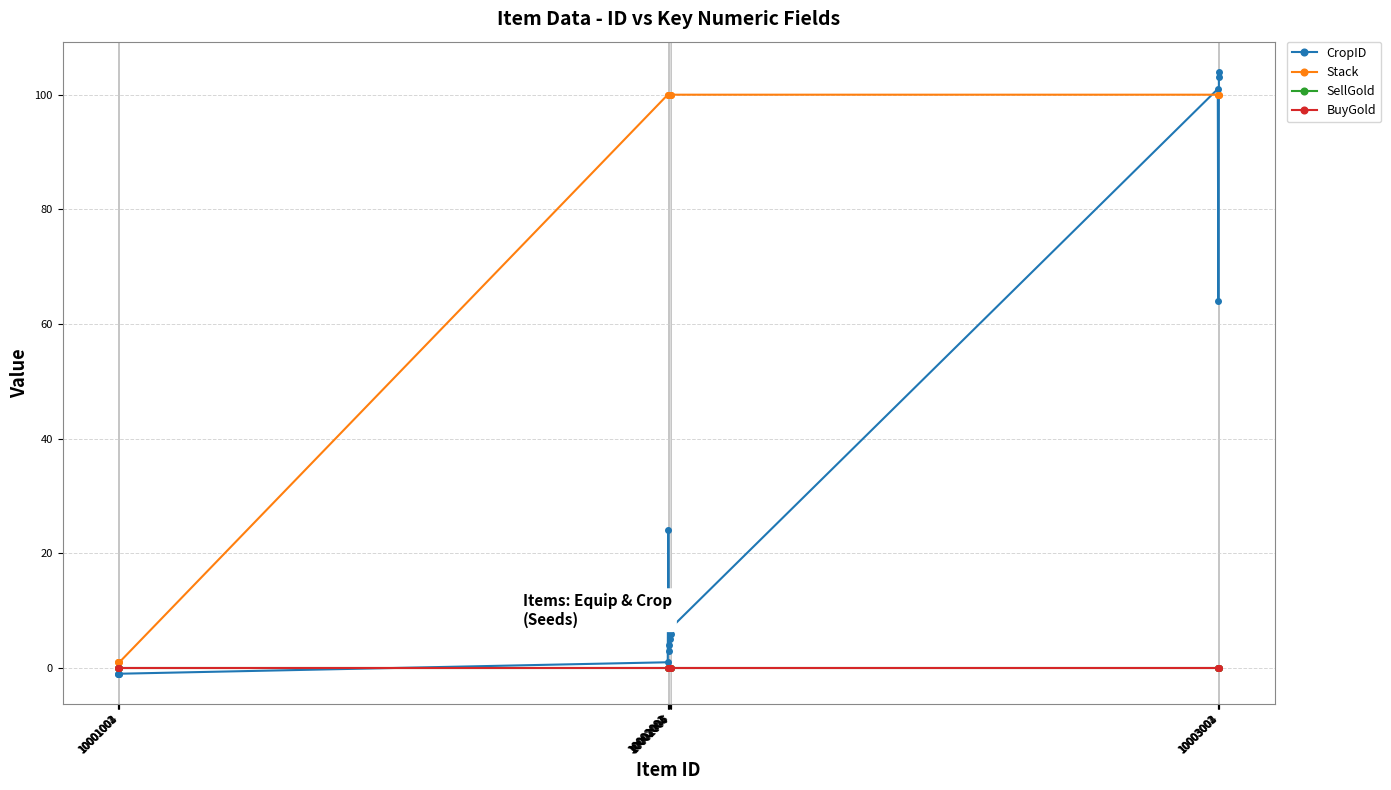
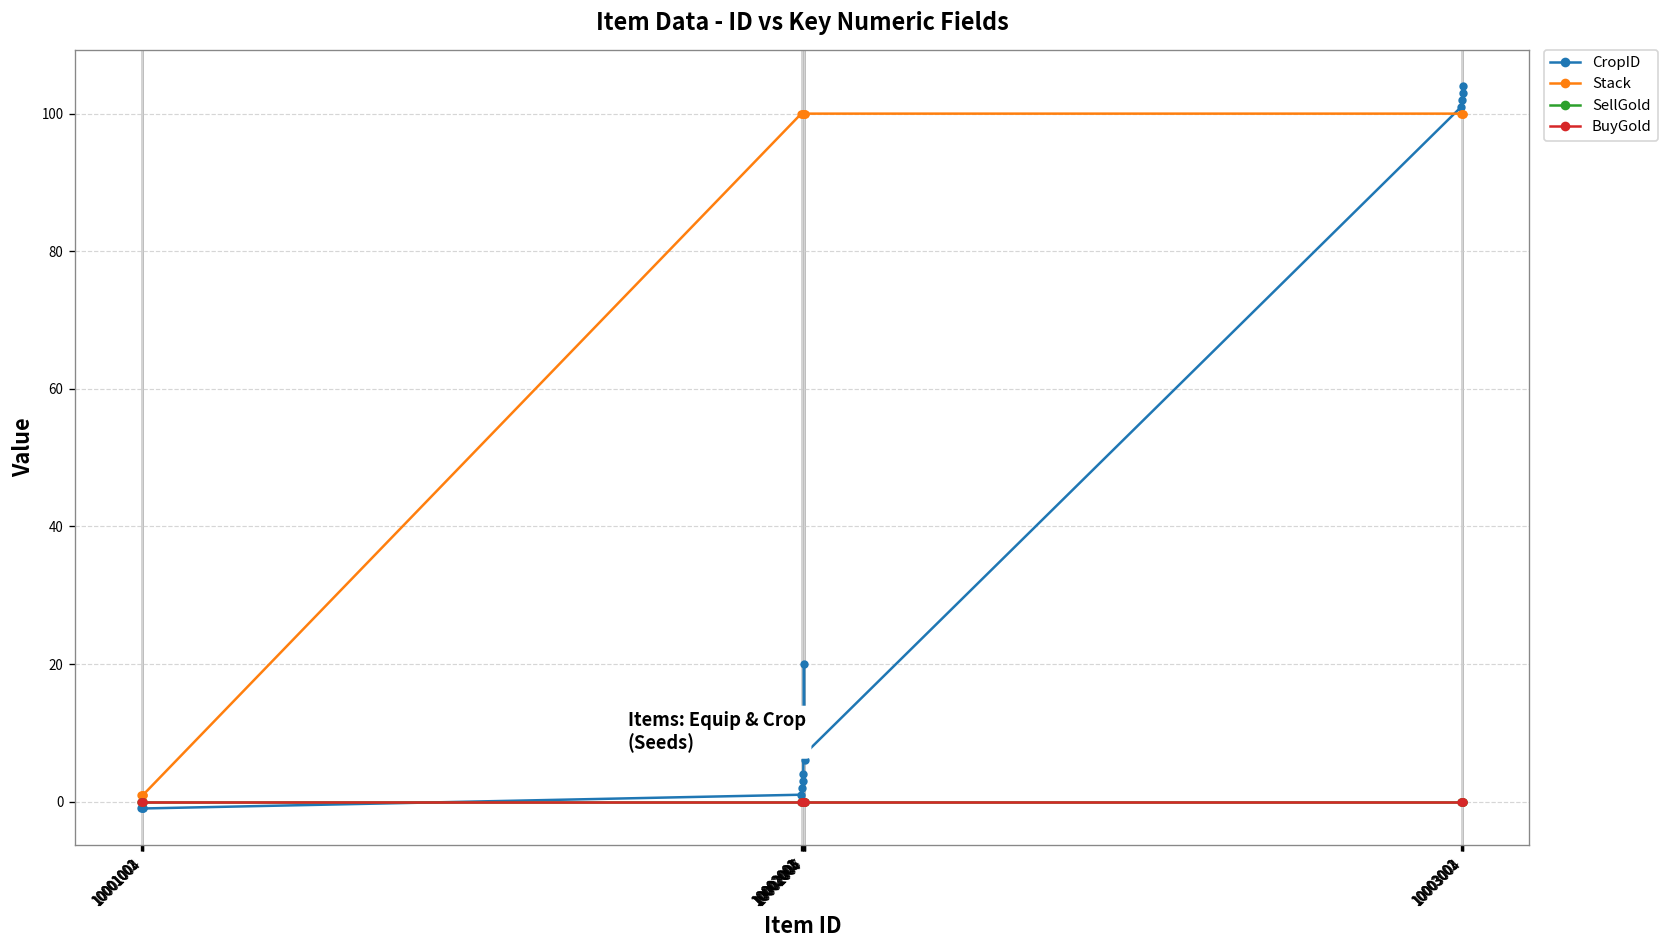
CropID, 10002002: 24 -> 2
CropID, 10002005: 5 -> 20
CropID, 10003002: 64 -> 102
